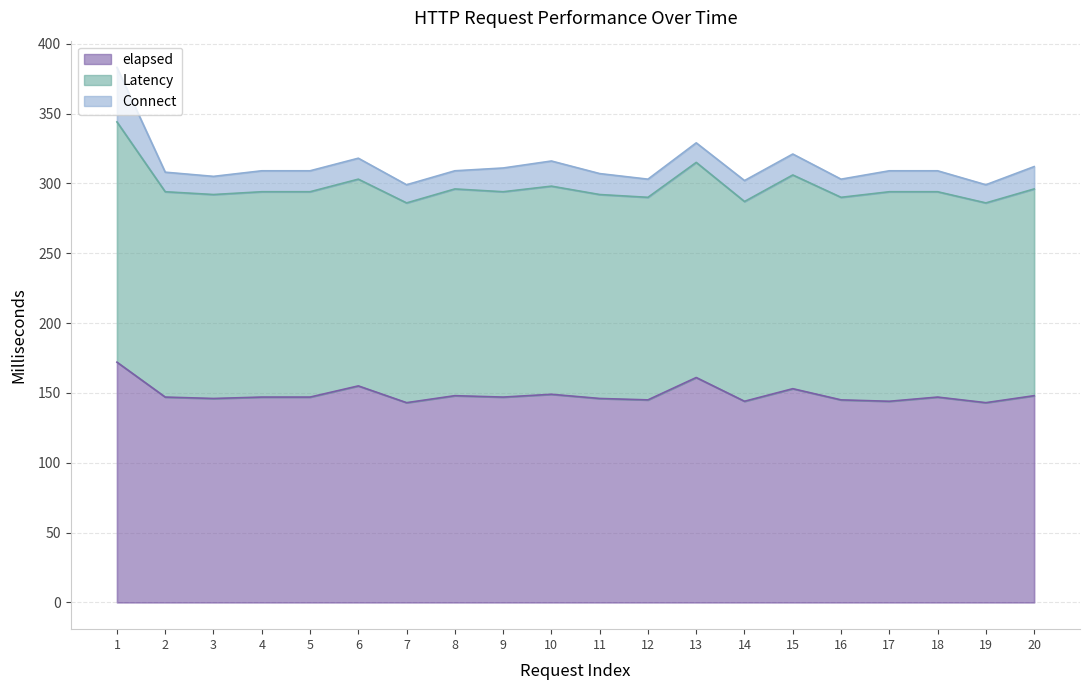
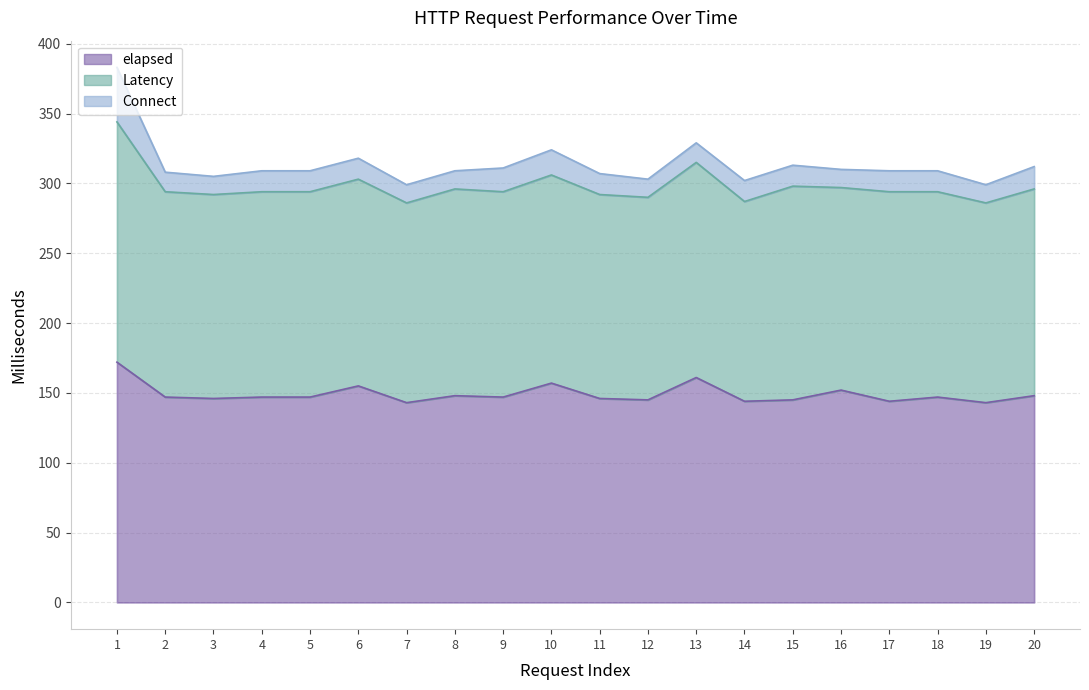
elapsed, 10: 149 -> 157
elapsed, 15: 153 -> 145
elapsed, 16: 145 -> 152
